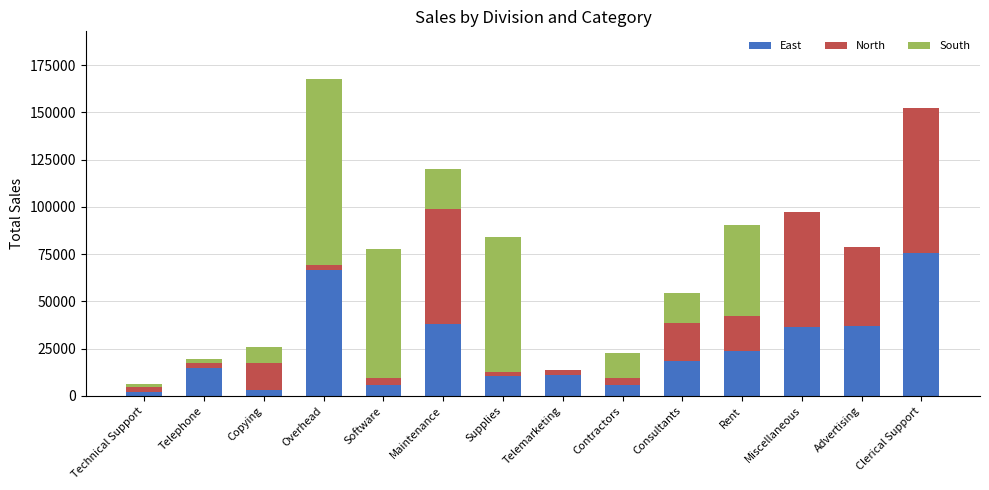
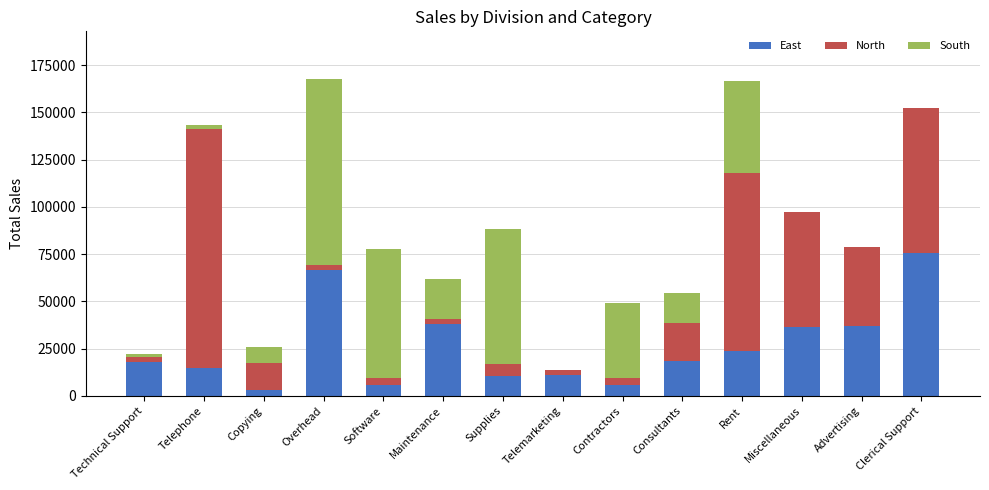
East, Technical Support: 2000 -> 18000
North, Telephone: 3000 -> 126000
North, Maintenance: 61000 -> 3000
North, Supplies: 2000 -> 7000
South, Contractors: 13000 -> 39000
North, Rent: 18000 -> 94000
